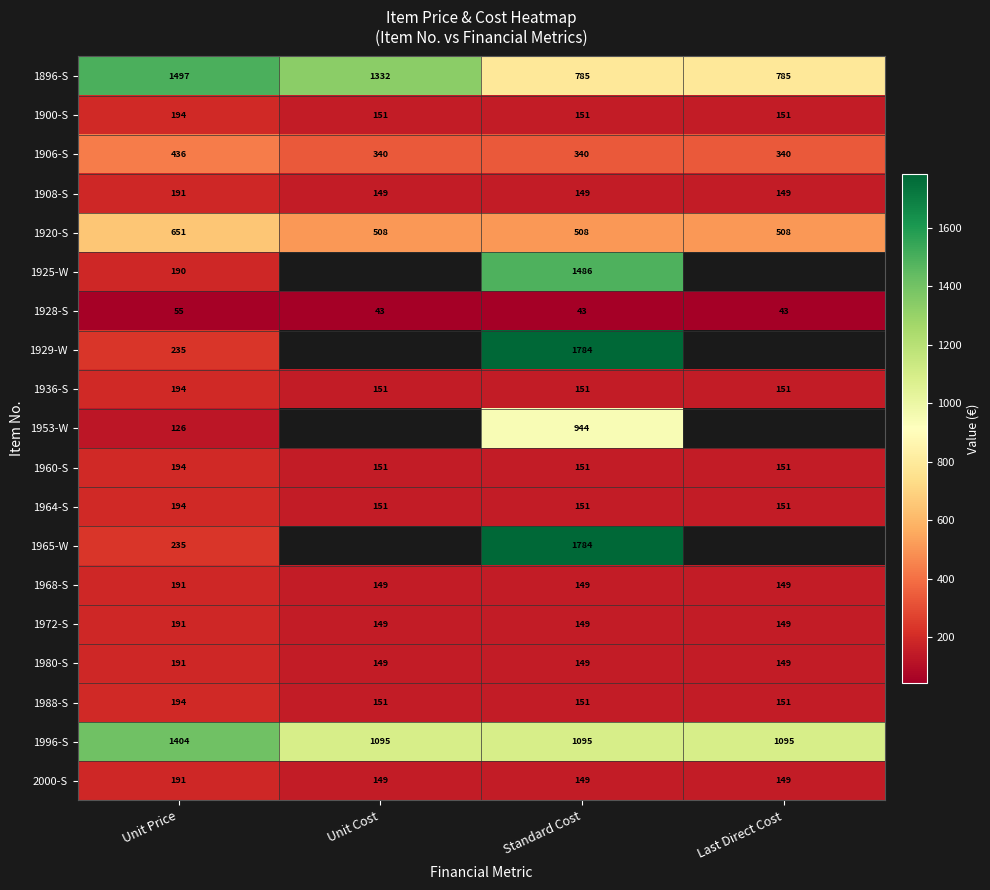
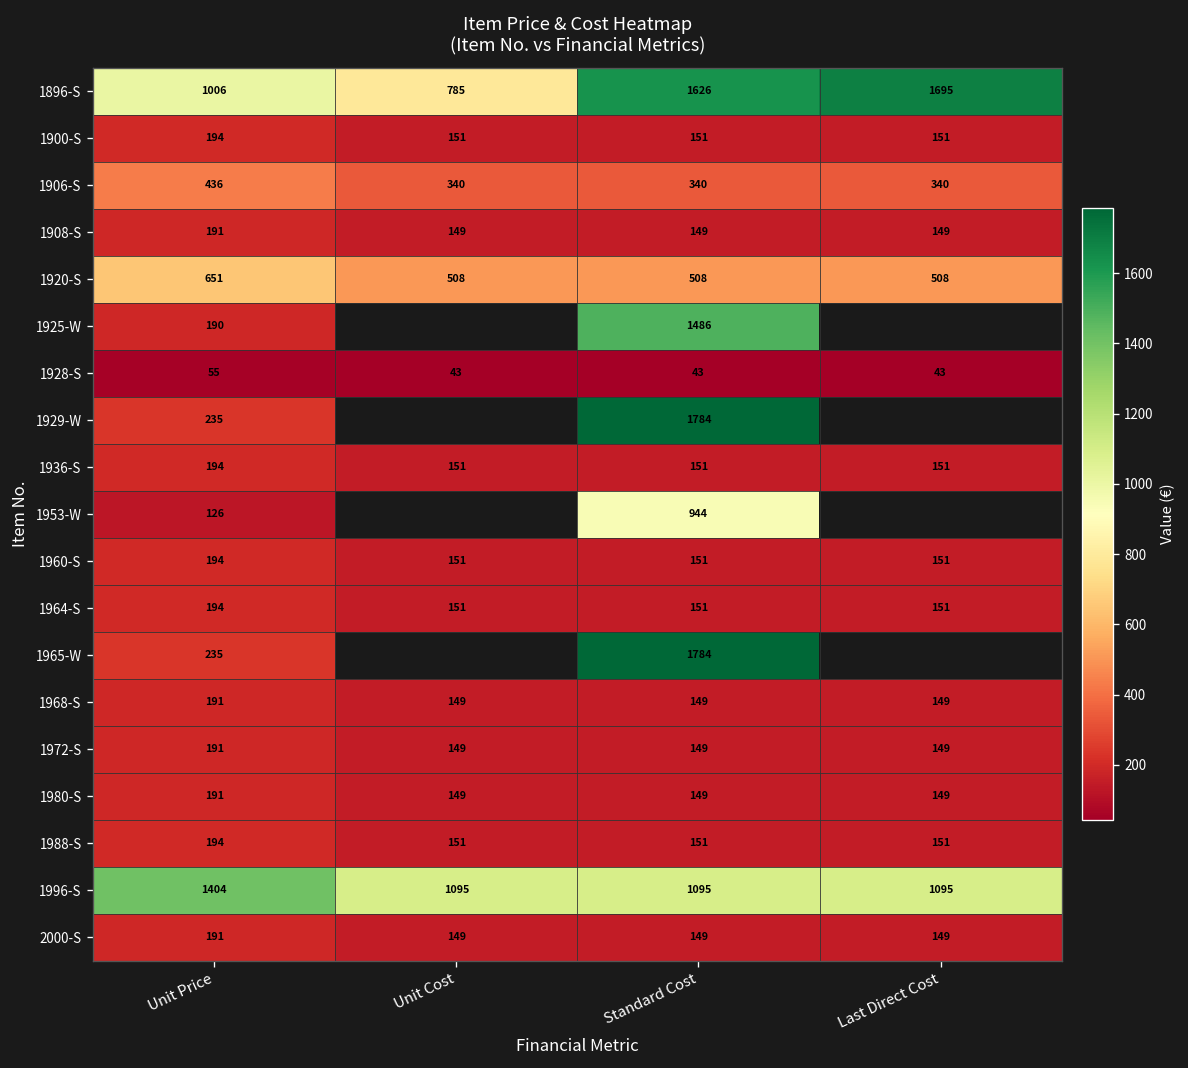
1896-S, Unit Price: 1497 -> 1006
1896-S, Unit Cost: 1332 -> 785
1896-S, Standard Cost: 785 -> 1626
1896-S, Last Direct Cost: 785 -> 1695
